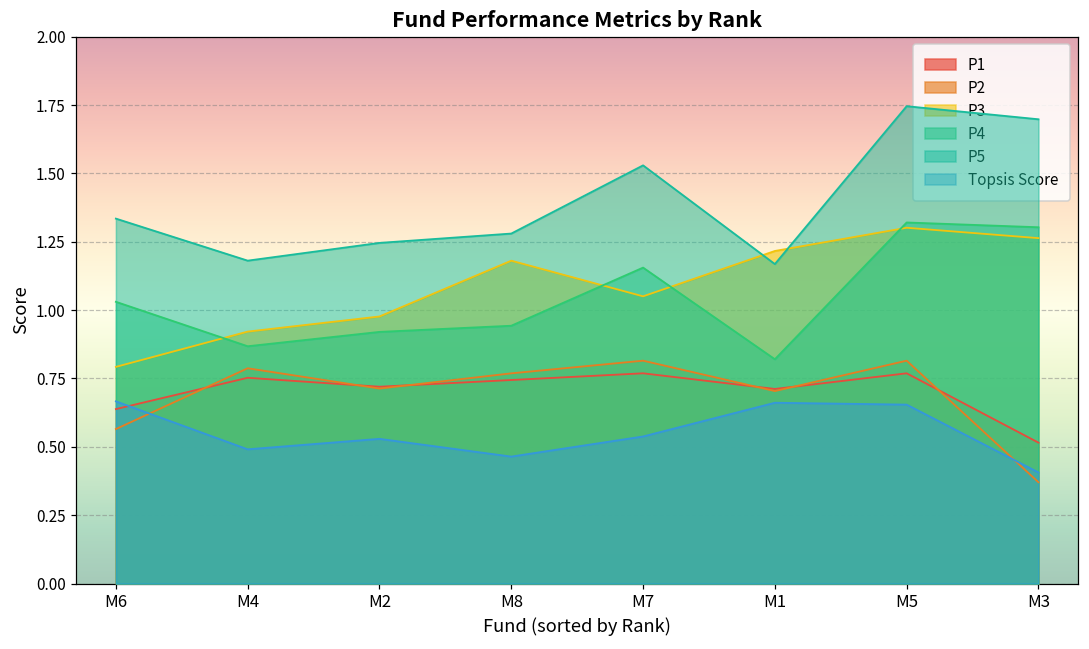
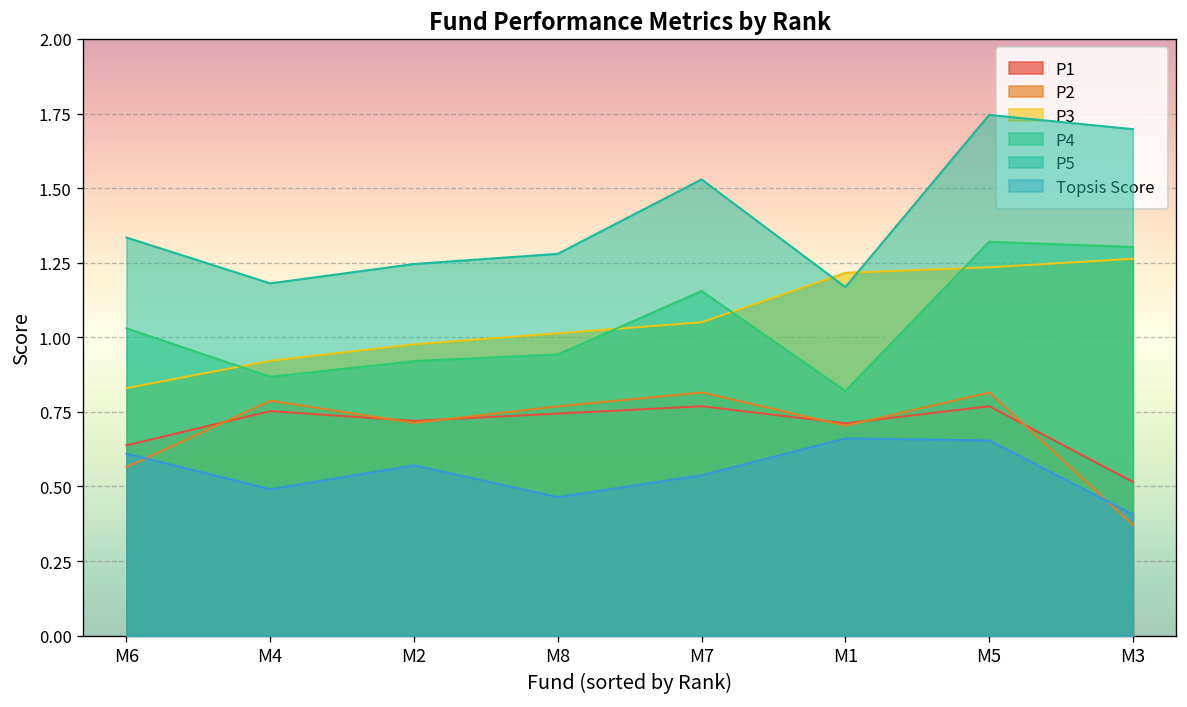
P3, M6: 0.79 -> 0.83
Topsis Score, M6: 0.67 -> 0.61
Topsis Score, M2: 0.53 -> 0.57
P3, M8: 1.18 -> 1.01
P3, M5: 1.30 -> 1.23
